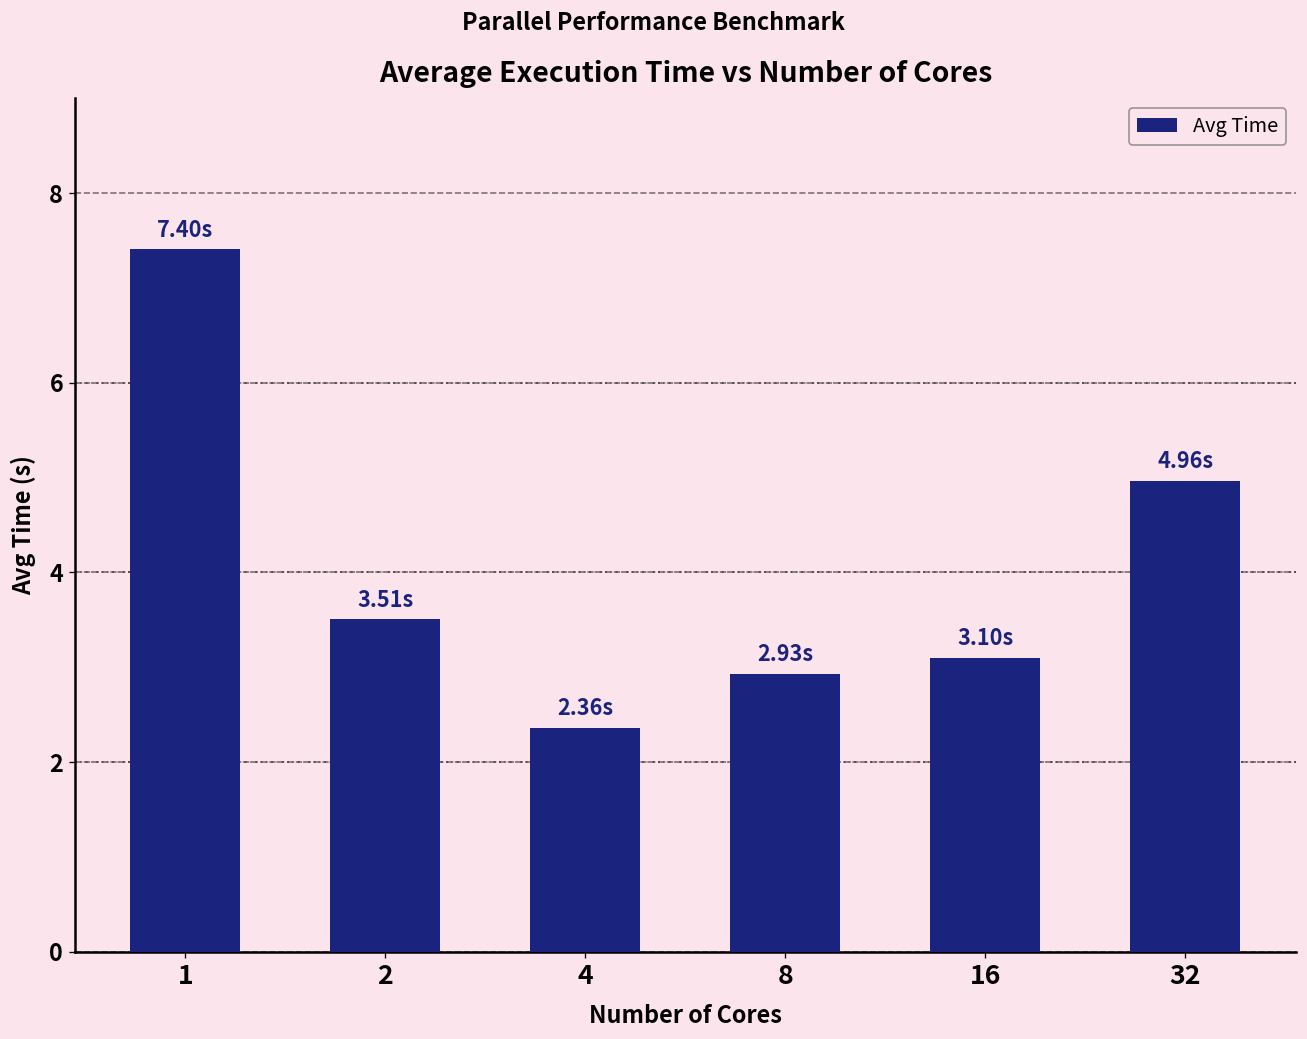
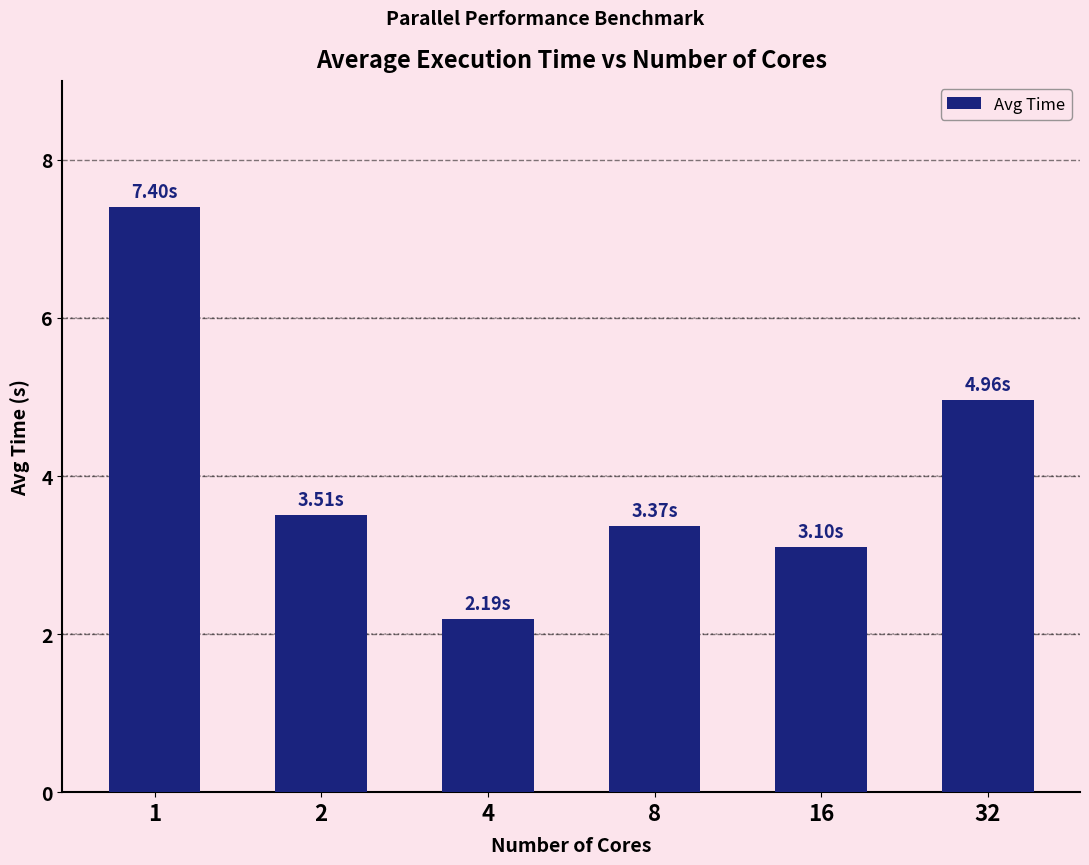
4: 2.36s -> 2.19s
8: 2.93s -> 3.37s
